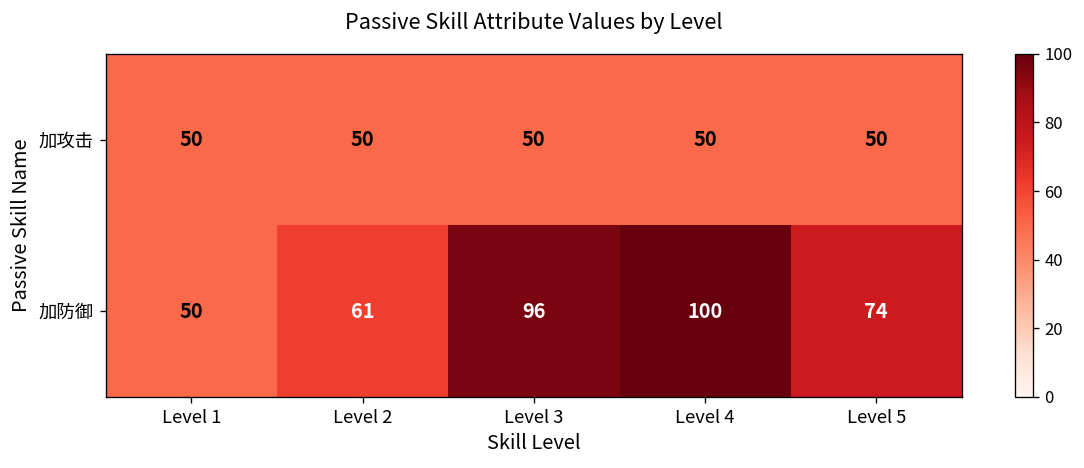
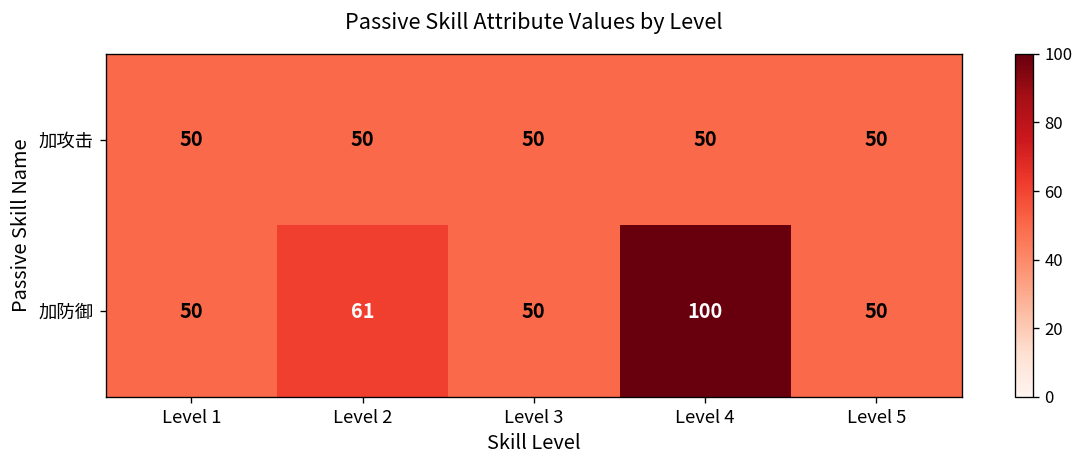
加防御, Level 3: 96 -> 50
加防御, Level 5: 74 -> 50
